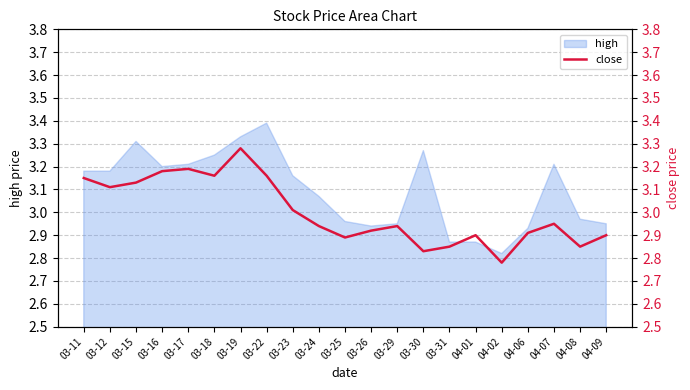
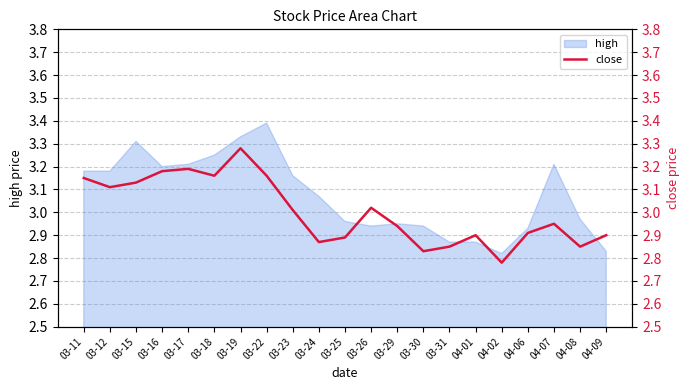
high, 03-30: 3.27 -> 2.94
high, 04-09: 2.95 -> 2.83
close, 03-24: 2.94 -> 2.87
close, 03-26: 2.92 -> 3.02
